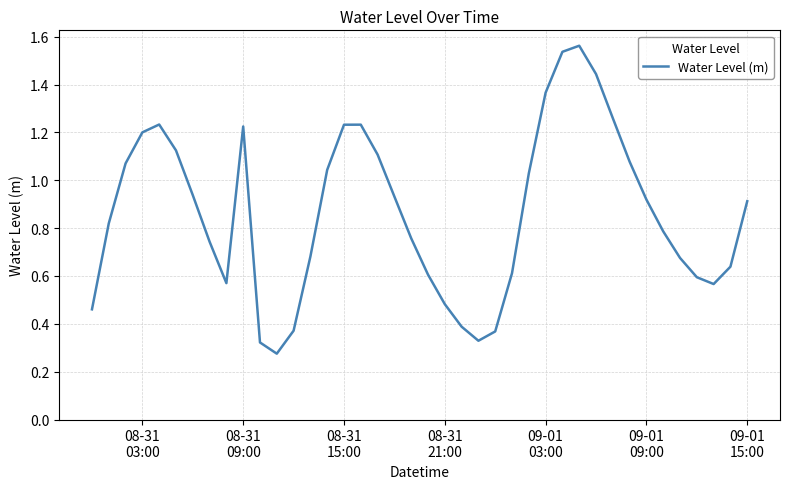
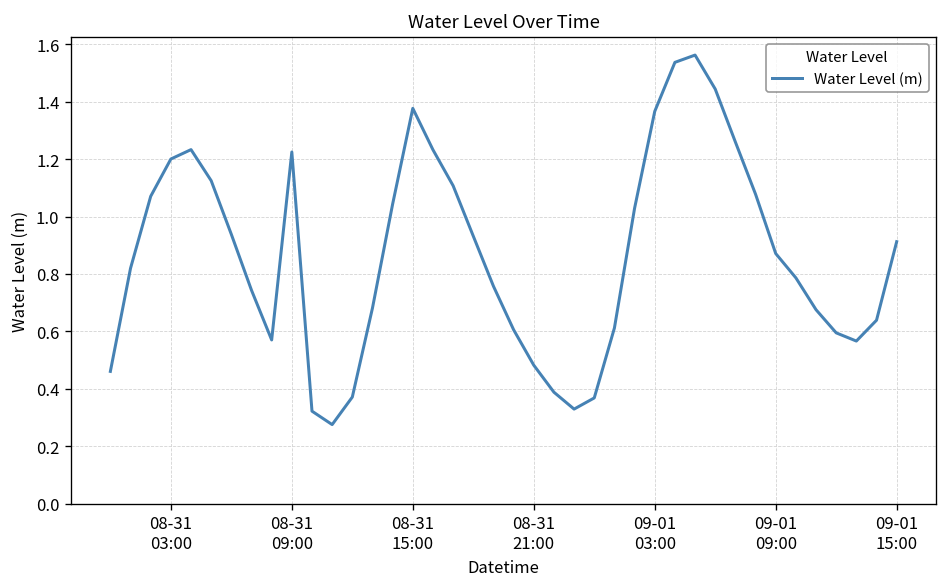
08-31 15:00: 1.23 -> 1.38
09-01 09:00: 0.92 -> 0.87
